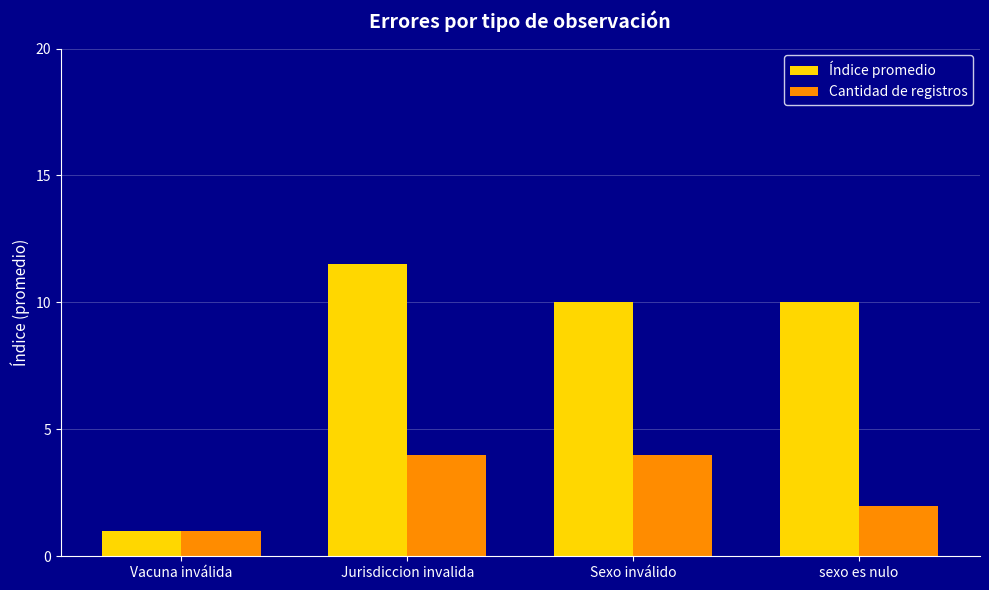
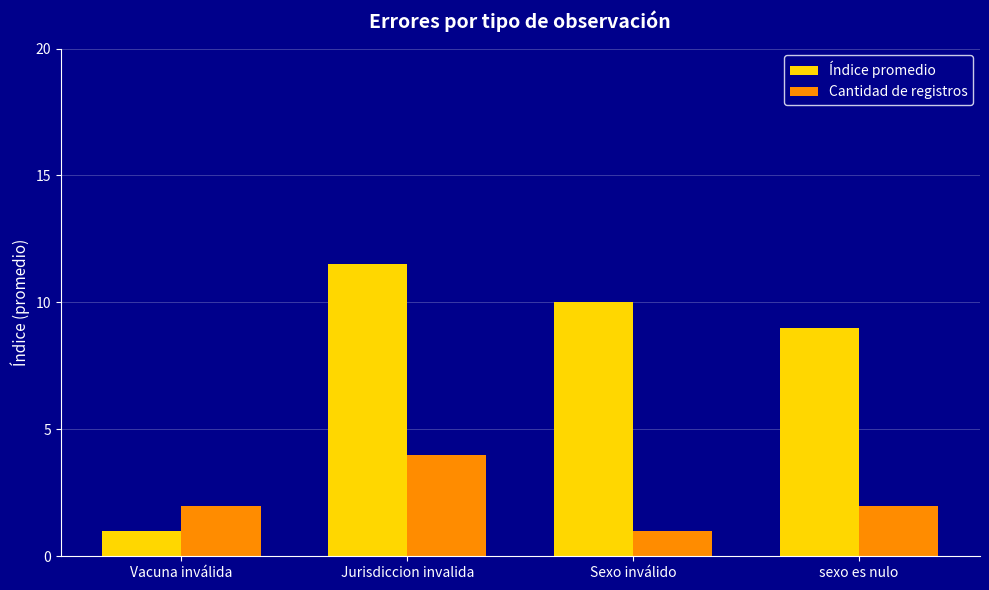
Cantidad de registros, Vacuna inválida: 1 -> 2
Cantidad de registros, Sexo inválido: 4 -> 1
Índice promedio, sexo es nulo: 10 -> 9
